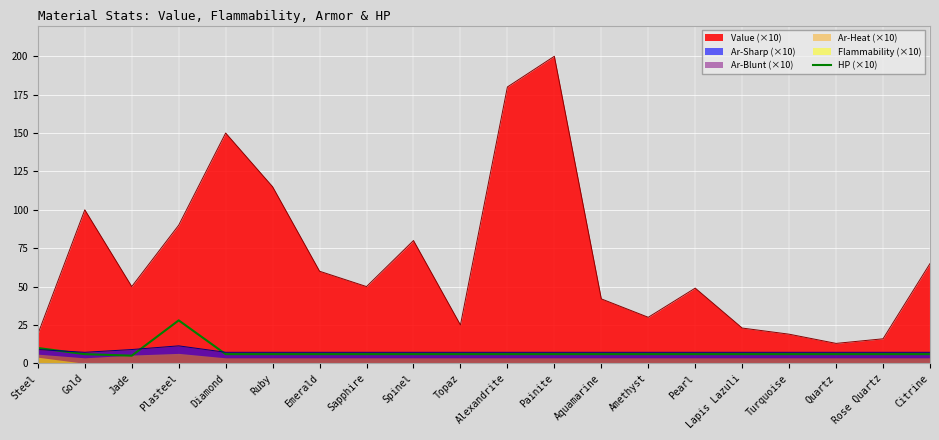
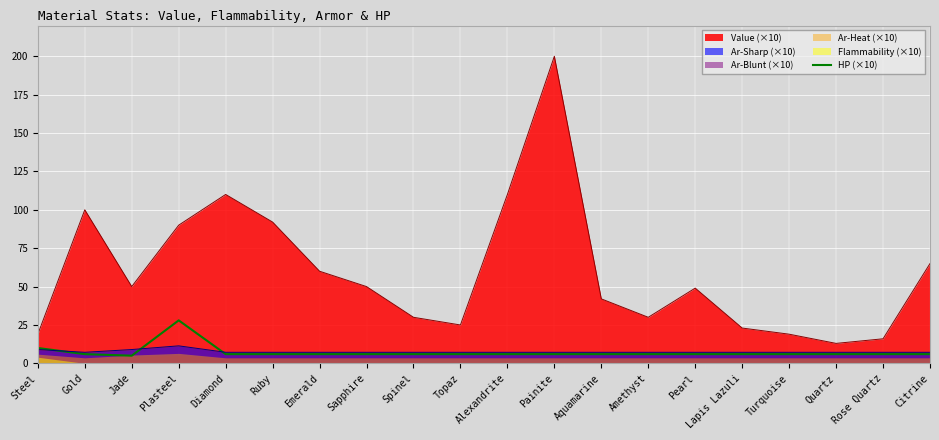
Value (×10), Diamond: 150 -> 110
Value (×10), Ruby: 115 -> 92
Value (×10), Spinel: 80 -> 30
Value (×10), Alexandrite: 180 -> 110
